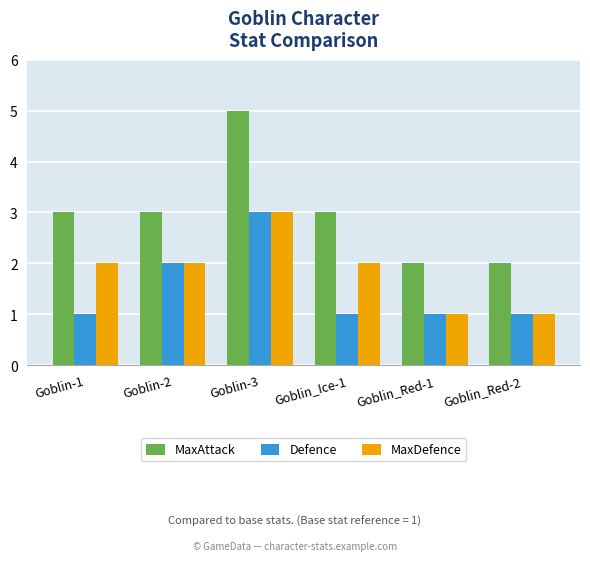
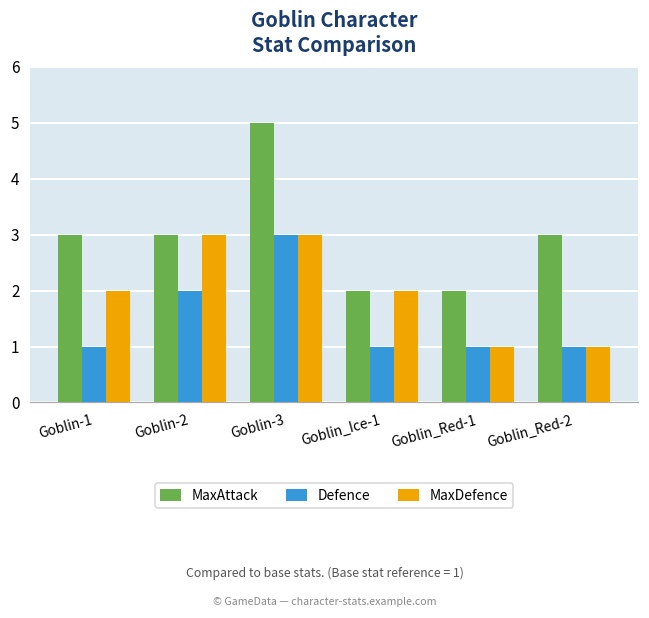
MaxDefence, Goblin-2: 2 -> 3
MaxAttack, Goblin_Ice-1: 3 -> 2
MaxAttack, Goblin_Red-2: 2 -> 3
